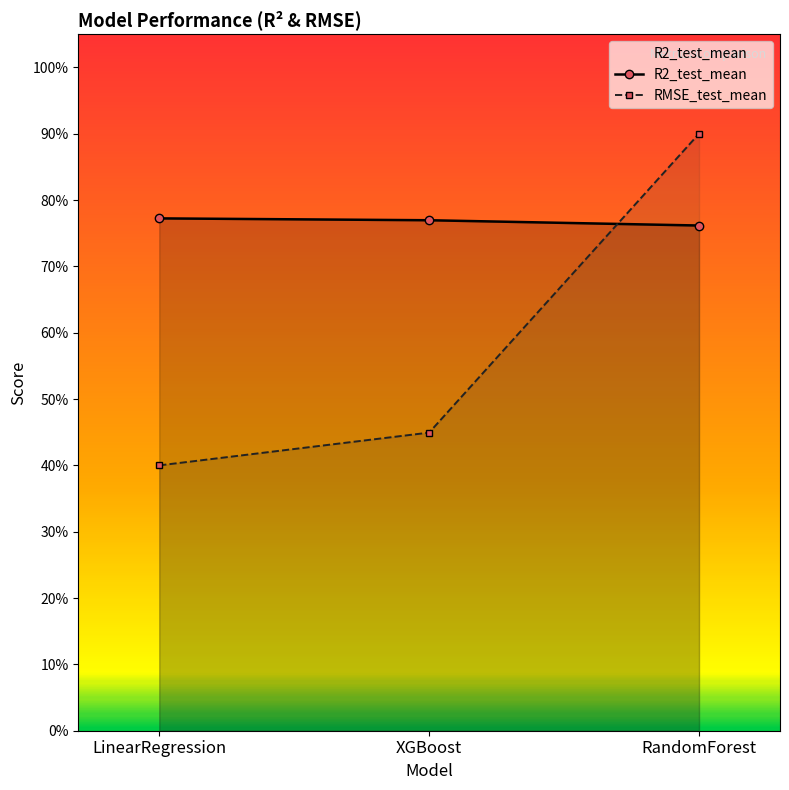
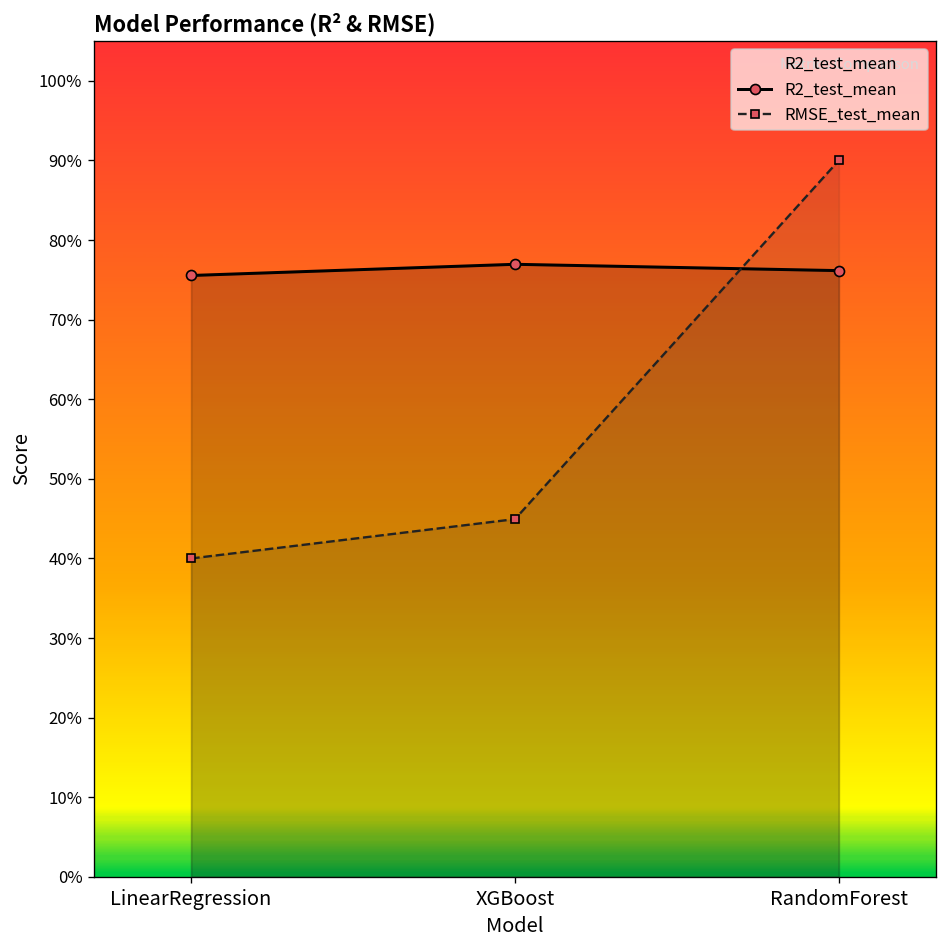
R2_test_mean, LinearRegression: 77% -> 76%
